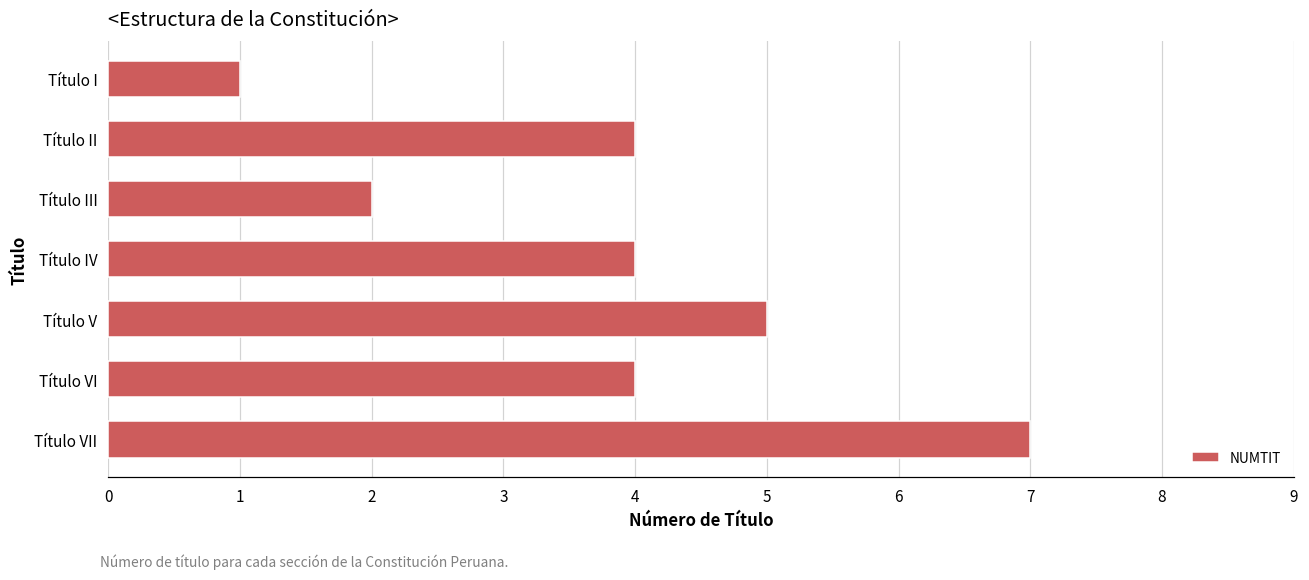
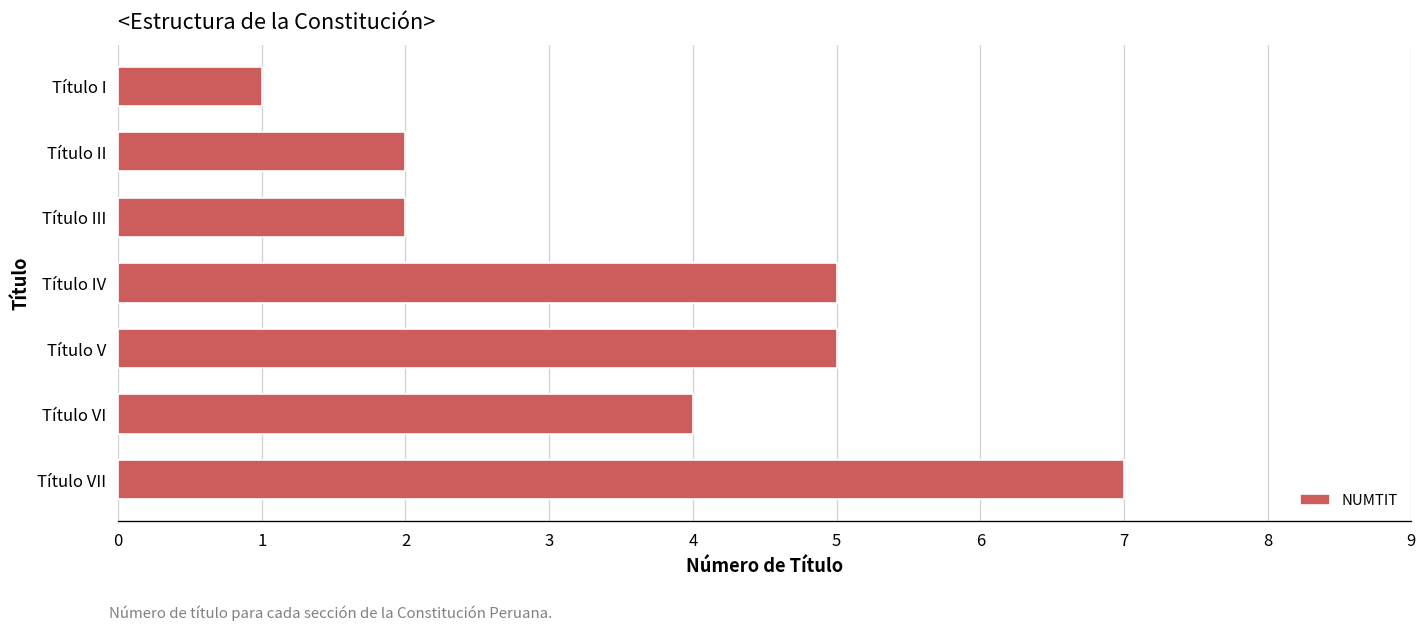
Título II: 4 -> 2
Título IV: 4 -> 5
